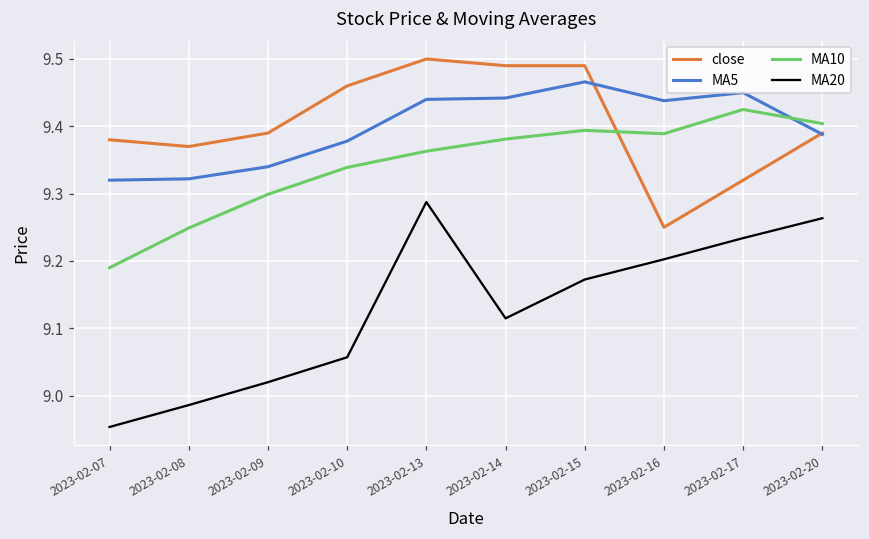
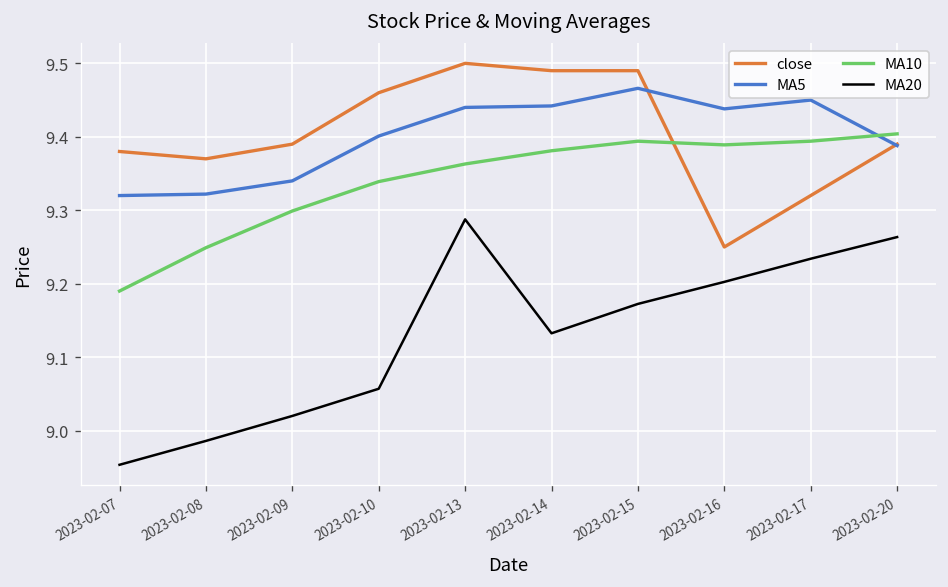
MA5, 2023-02-10: 9.38 -> 9.40
MA20, 2023-02-14: 9.11 -> 9.13
MA10, 2023-02-17: 9.43 -> 9.39
